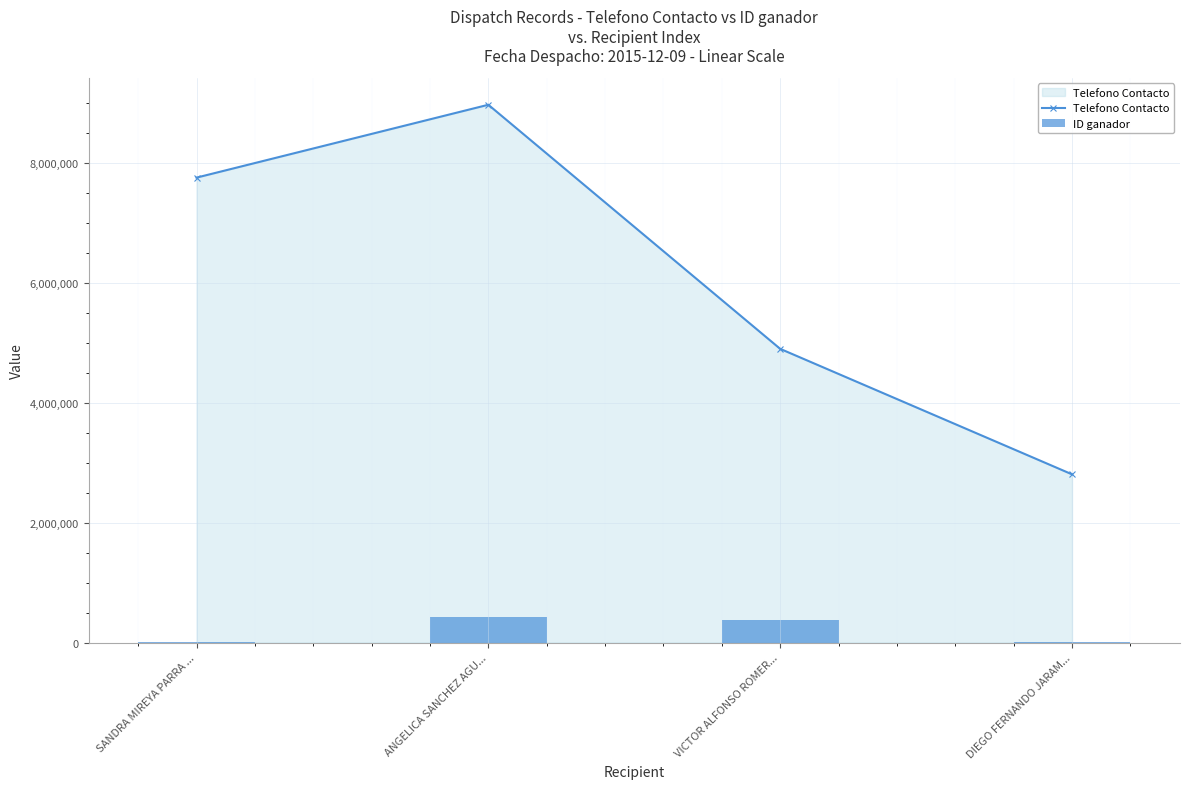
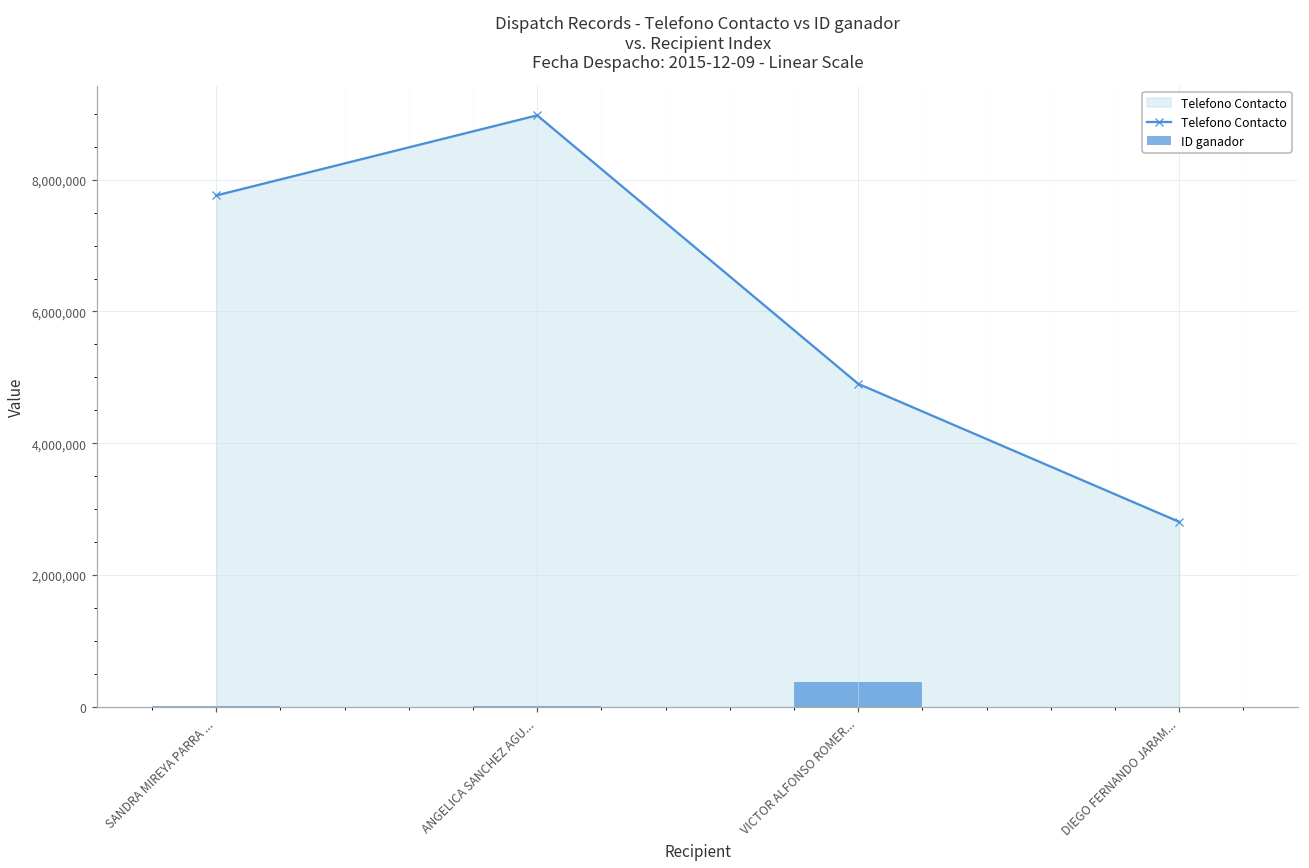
ID ganador, ANGELICA SANCHEZ AGU...: 400,000 -> 0
